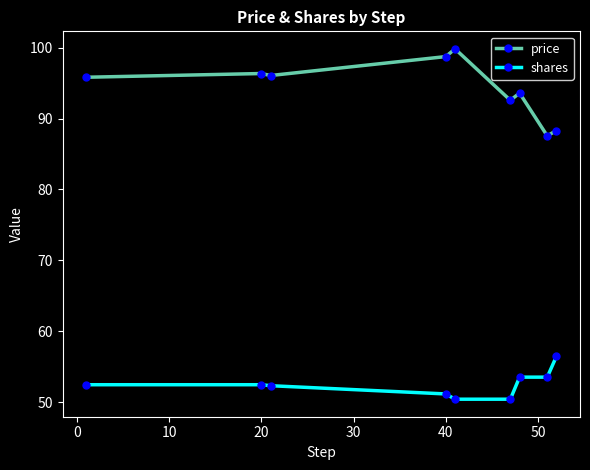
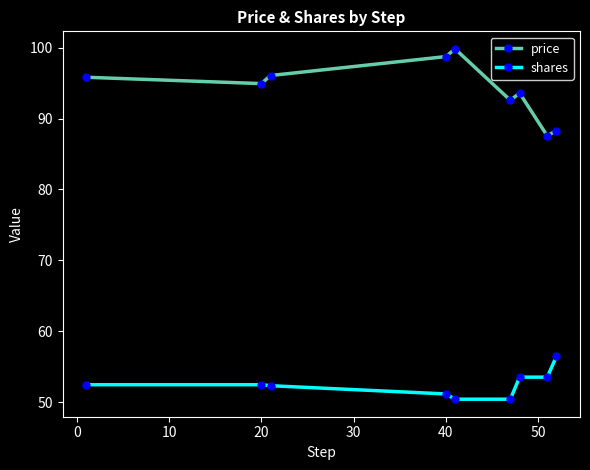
price, 20: 96 -> 95
